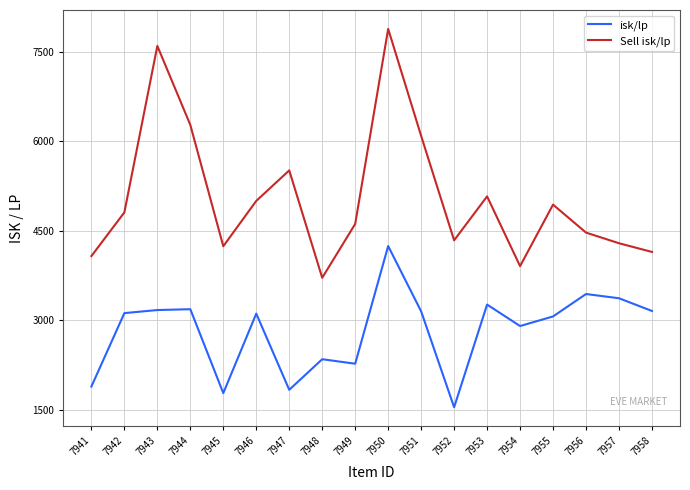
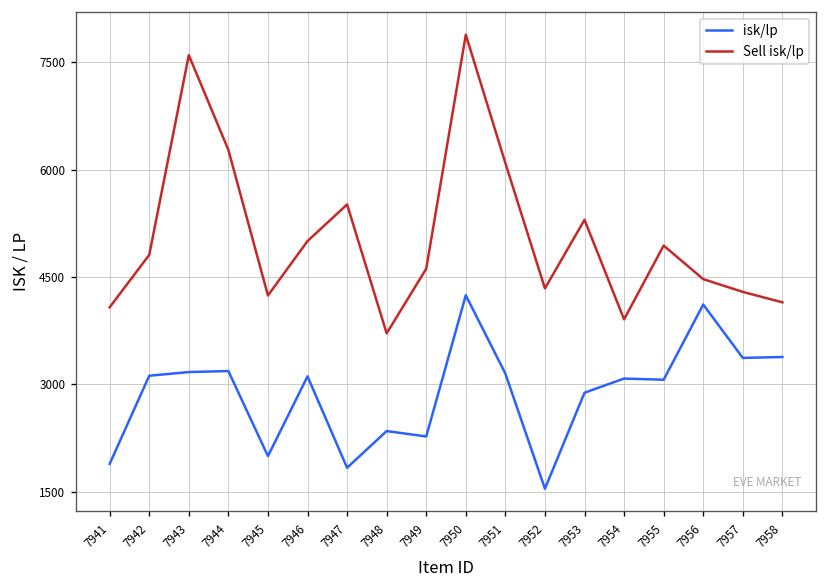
isk/lp, 7945: 1800 -> 2000
isk/lp, 7953: 3300 -> 2900
Sell isk/lp, 7953: 5100 -> 5300
isk/lp, 7954: 2900 -> 3100
isk/lp, 7956: 3400 -> 4100
isk/lp, 7958: 3200 -> 3400
